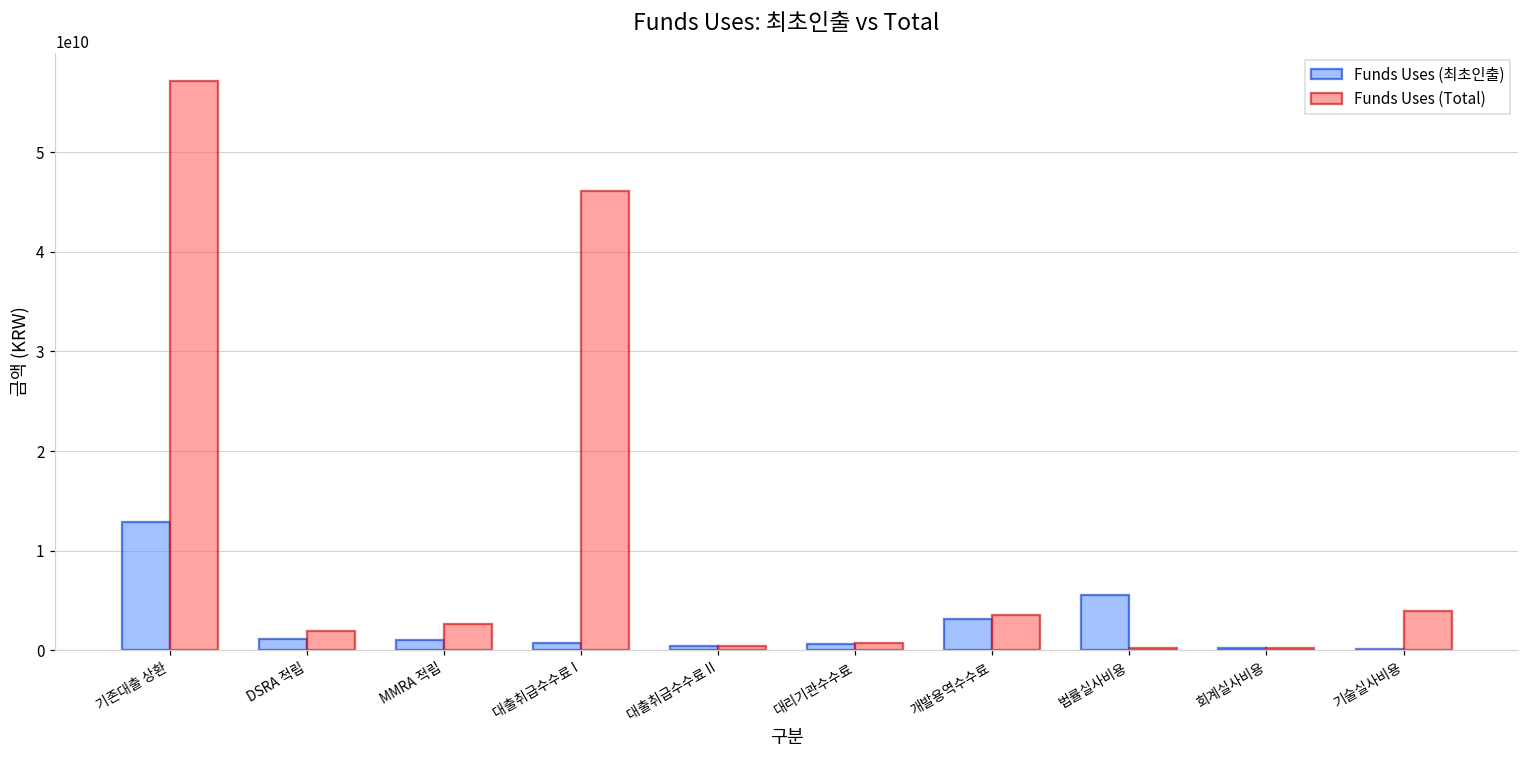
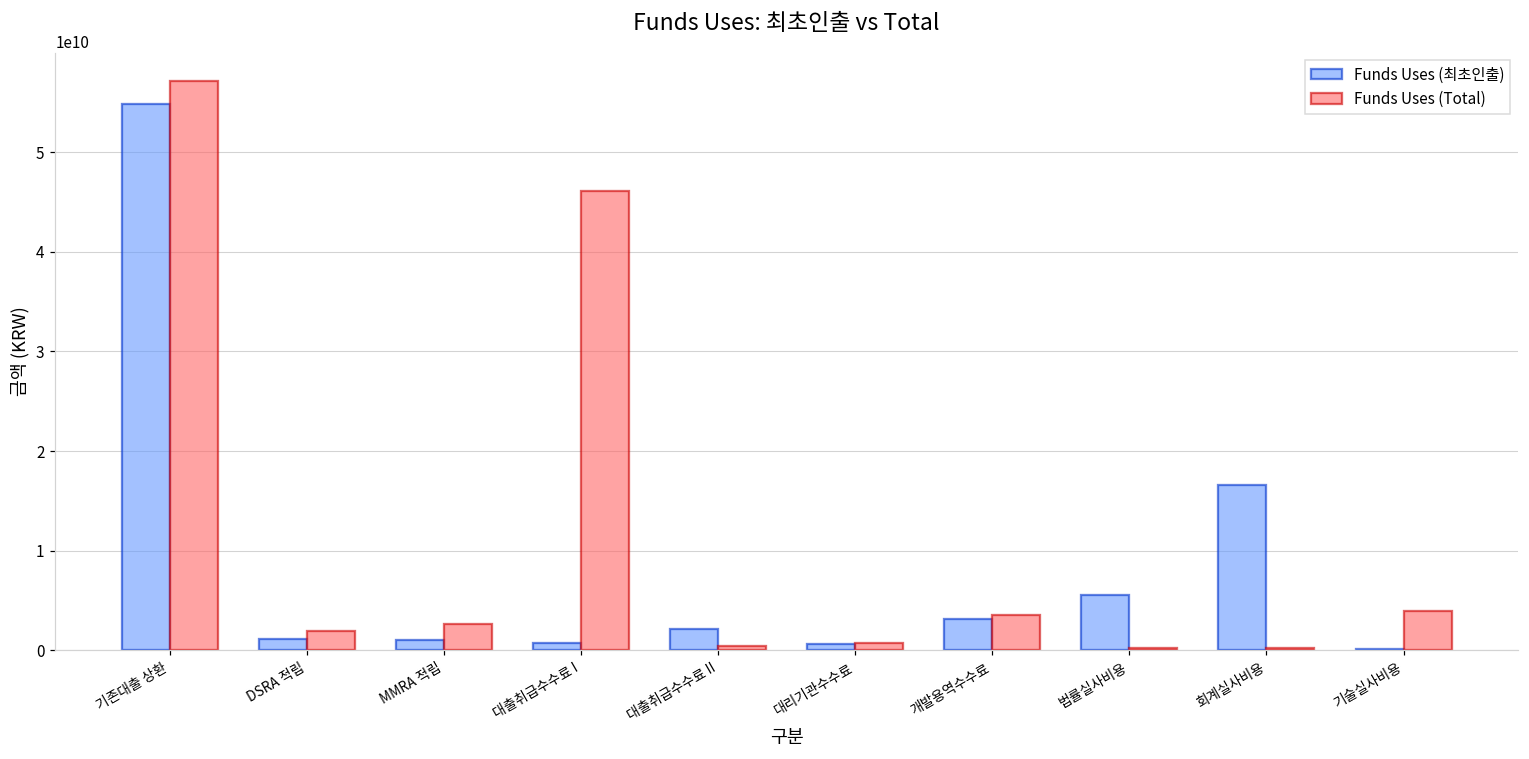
Funds Uses (최초인출), 기존대출 상환: 13000000000 -> 55000000000
Funds Uses (최초인출), 대출취급수수료 II: 0 -> 2000000000
Funds Uses (최초인출), 회계실사비용: 0 -> 17000000000
